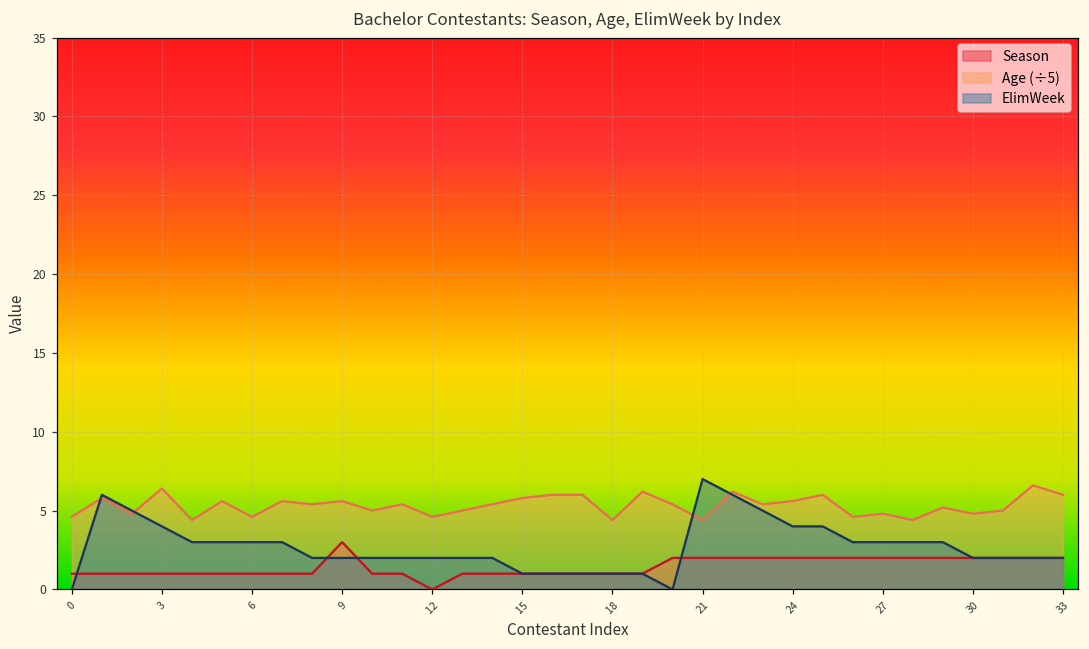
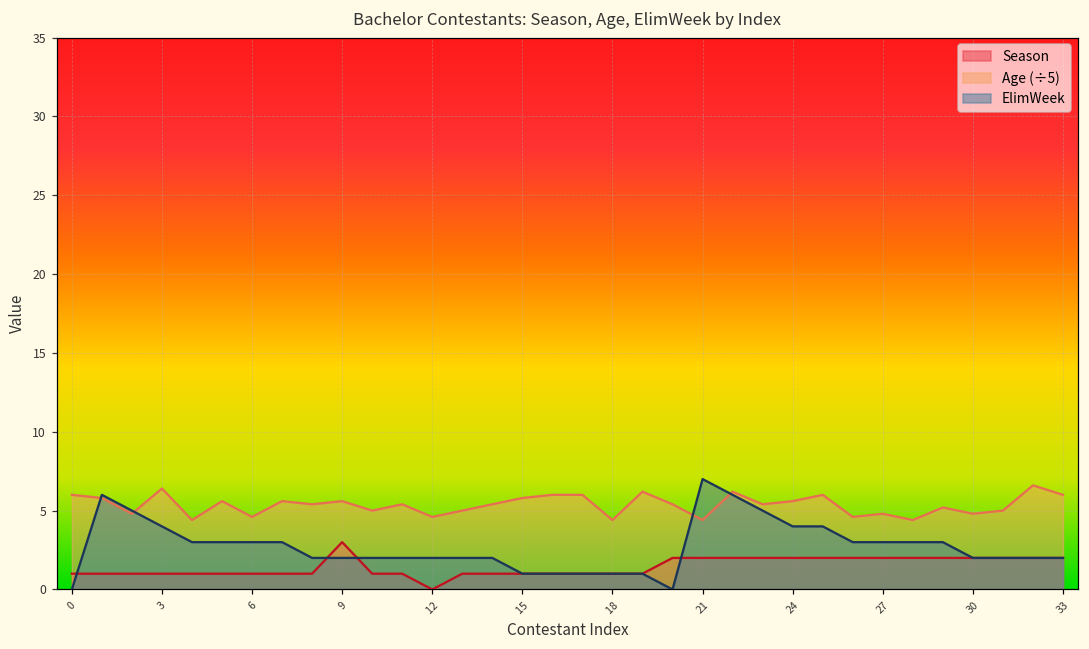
Age (÷5), 0: 4.6 -> 6.0
